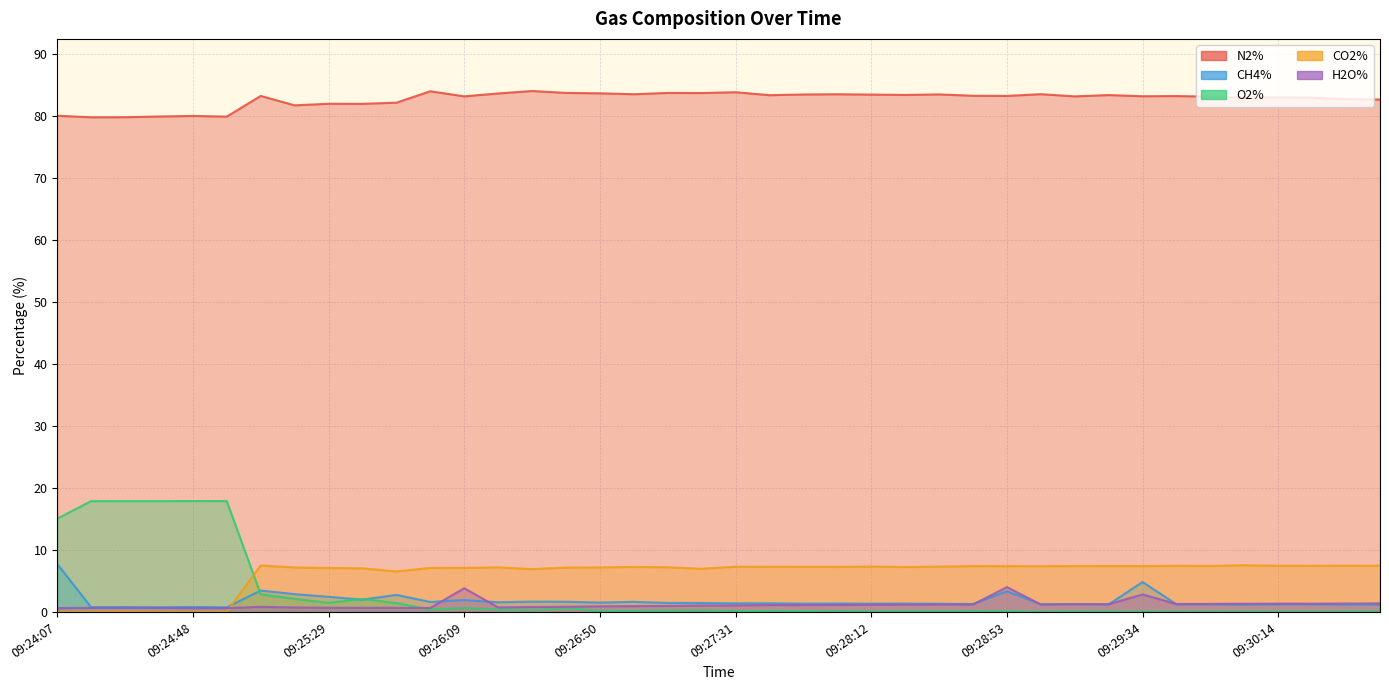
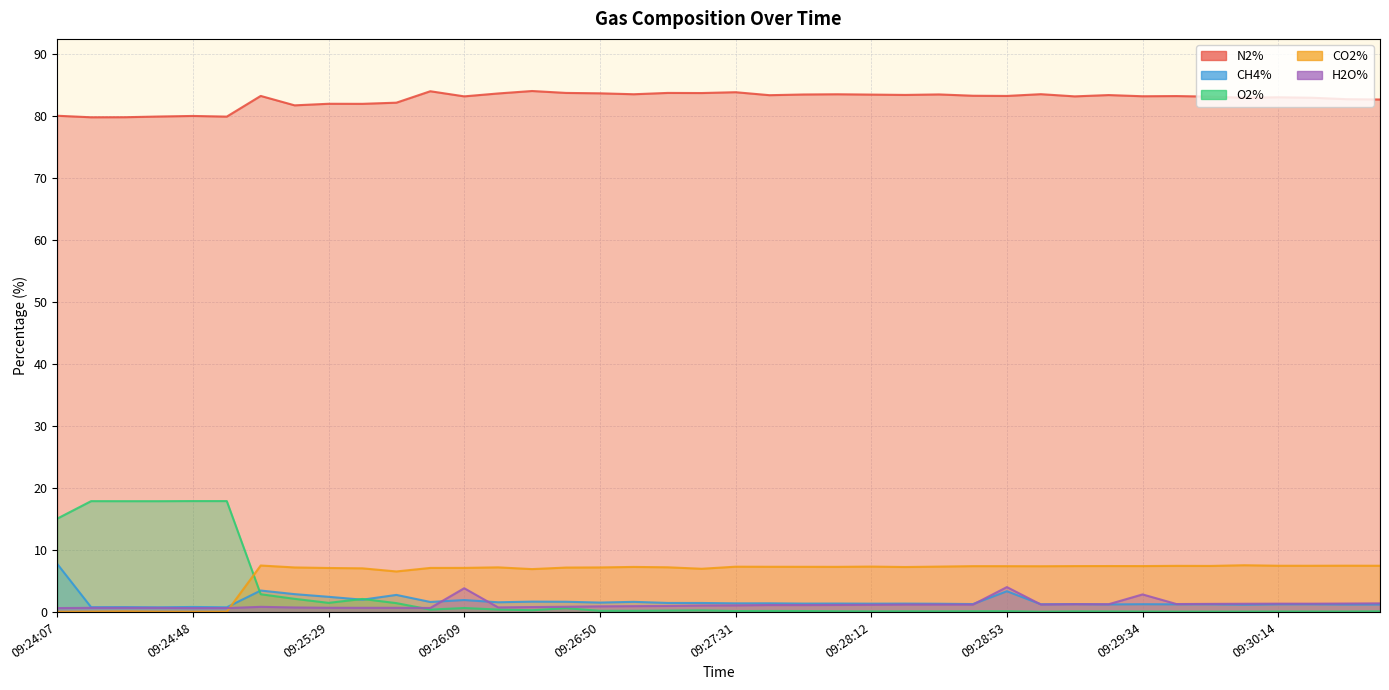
CH4%, 09:29:34: 5 -> 1
